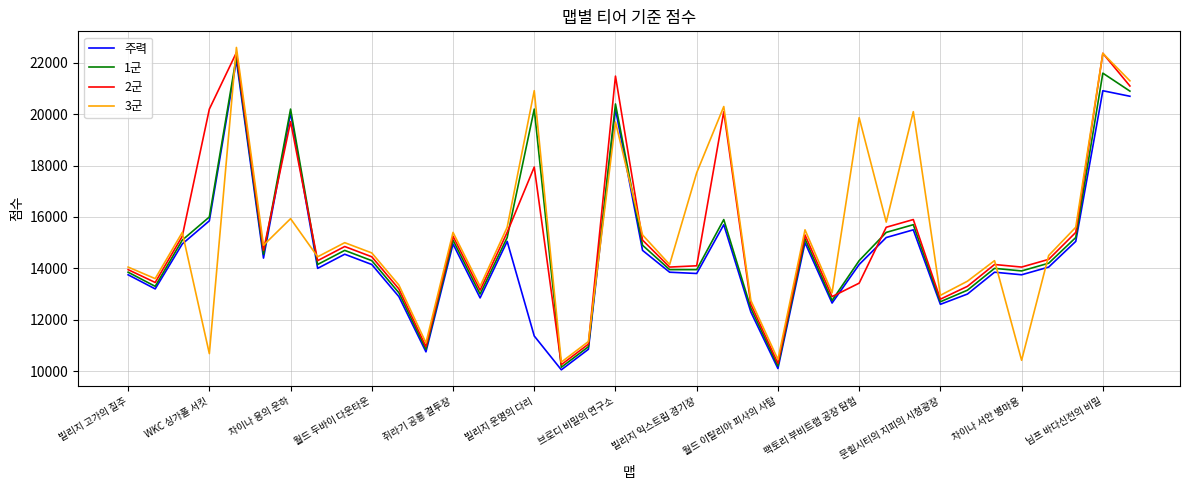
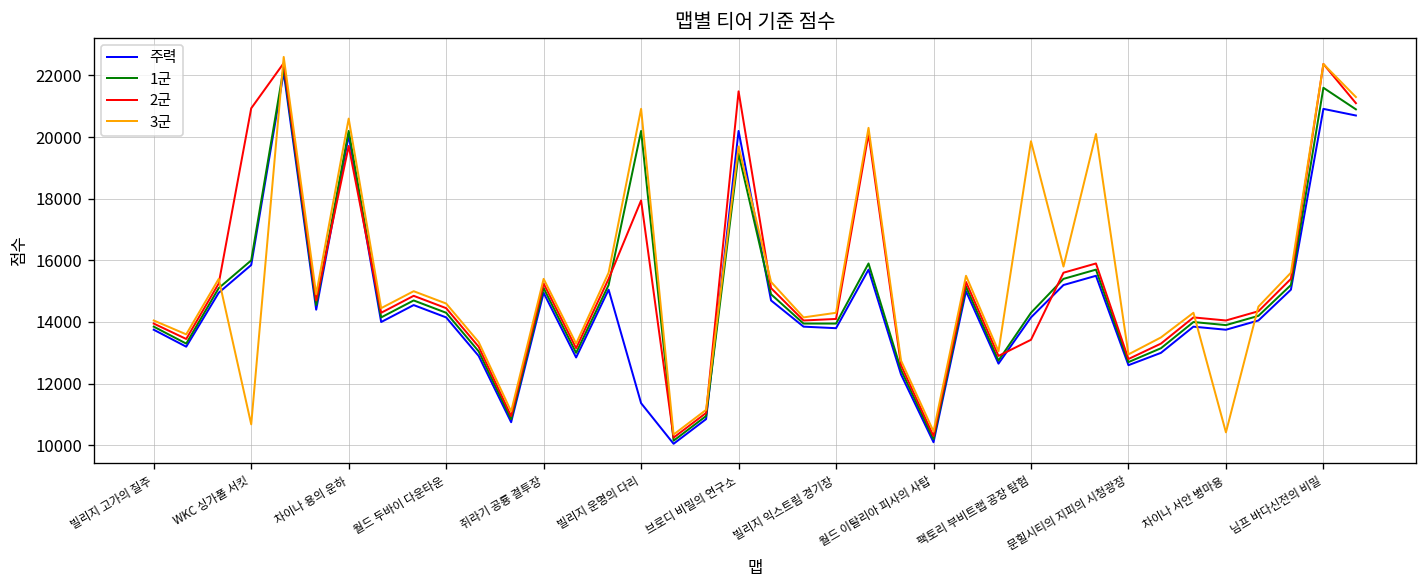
2군, WKC 싱가폴 서킷: 20200 -> 20900
3군, 차이나 용의 운하: 15900 -> 20600
1군, 브로디 비밀의 연구소: 20400 -> 19500
3군, 빌리지 익스트림 경기장: 17700 -> 14300
